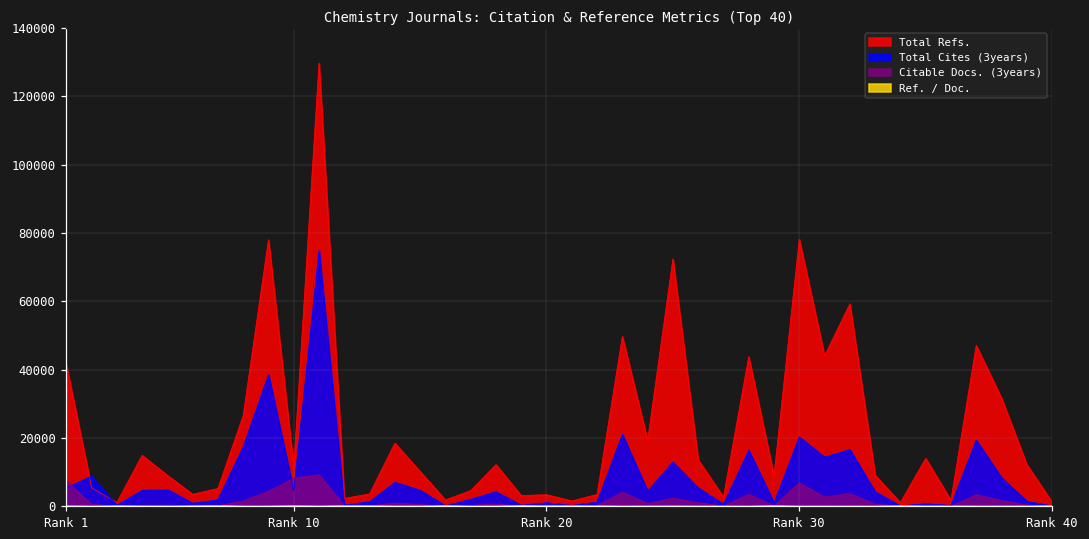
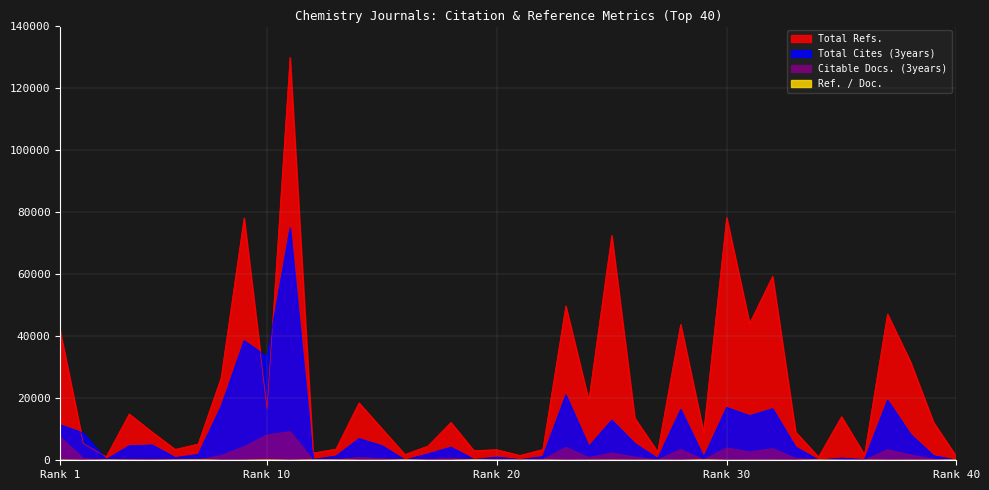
Total Cites (3years), Rank 1: 5000 -> 11000
Total Refs., Rank 10: 11000 -> 17000
Total Cites (3years), Rank 10: 4000 -> 33000
Total Cites (3years), Rank 30: 20000 -> 17000
Citable Docs. (3years), Rank 30: 7000 -> 4000
